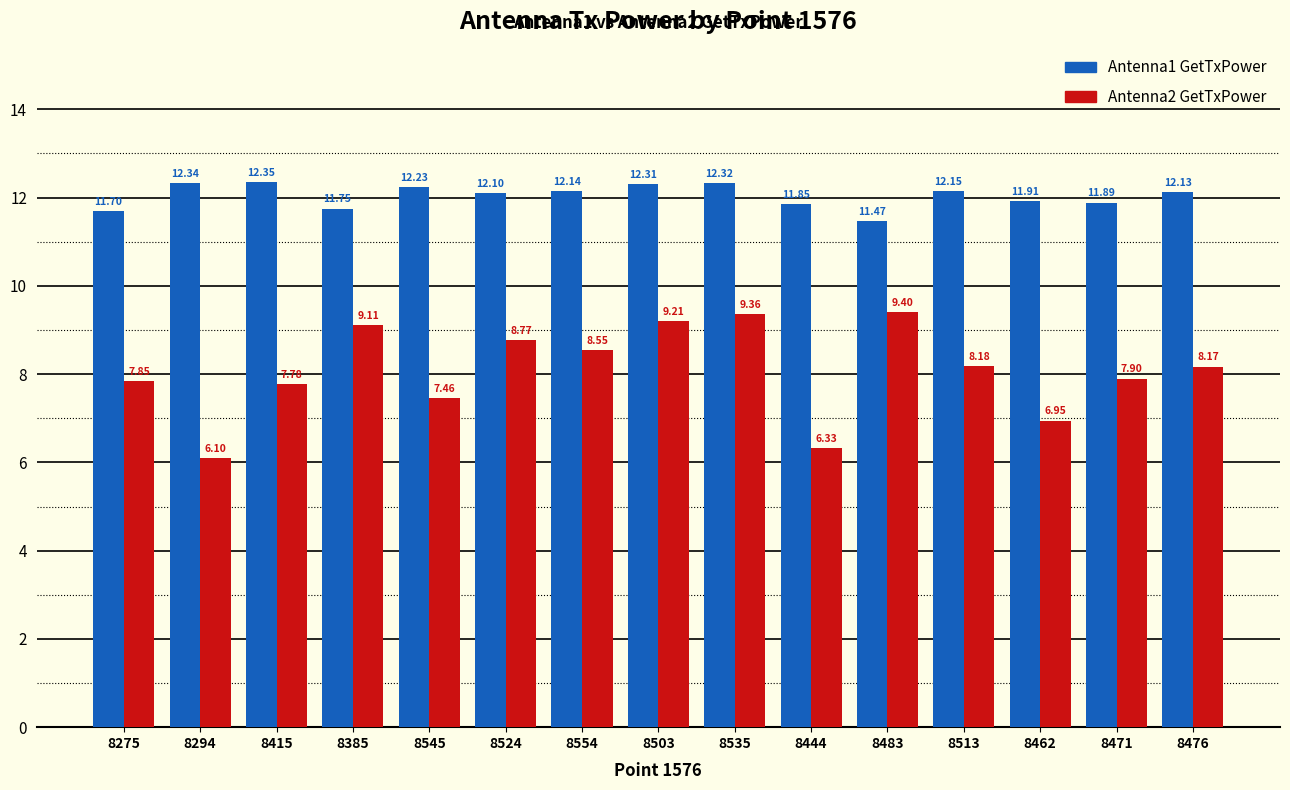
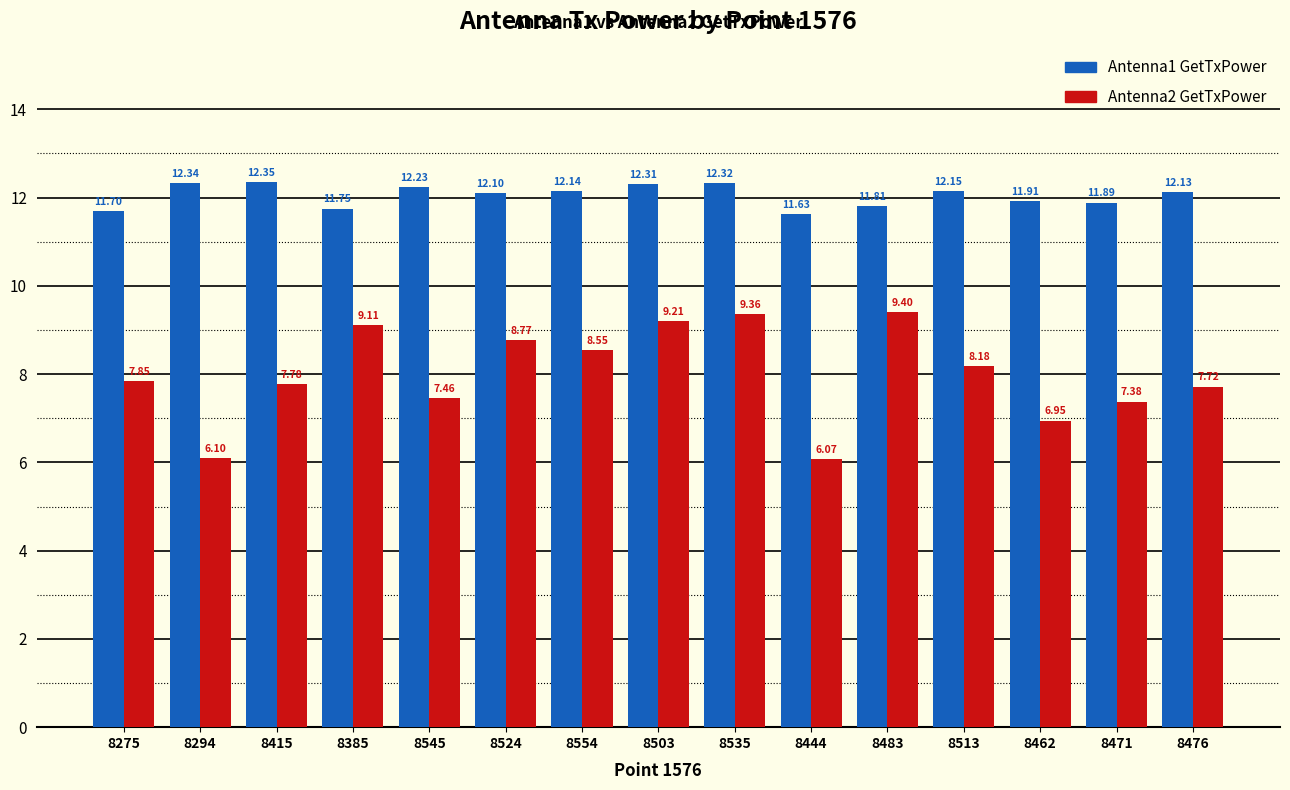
Antenna1 GetTxPower, 8444: 11.85 -> 11.63
Antenna2 GetTxPower, 8444: 6.33 -> 6.07
Antenna1 GetTxPower, 8483: 11.47 -> 11.81
Antenna2 GetTxPower, 8471: 7.90 -> 7.38
Antenna2 GetTxPower, 8476: 8.17 -> 7.72
